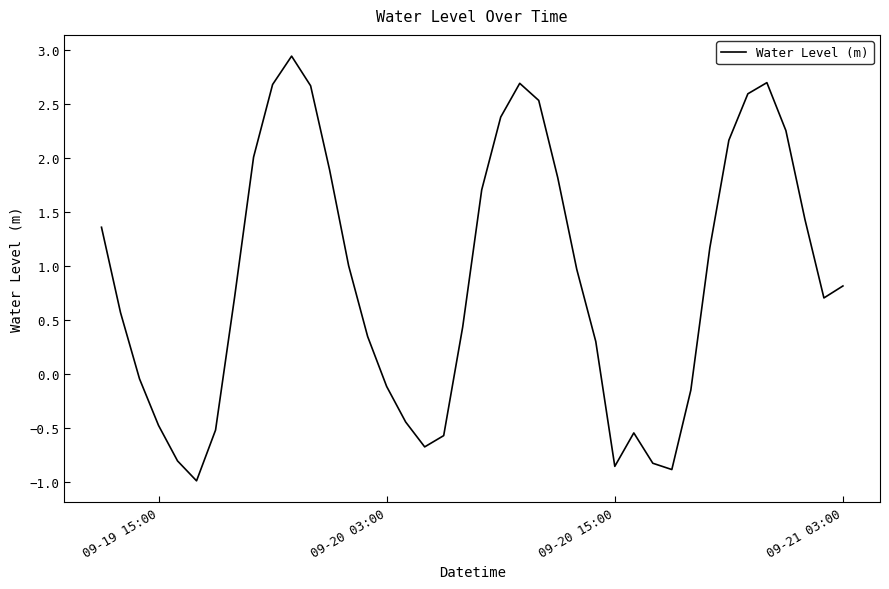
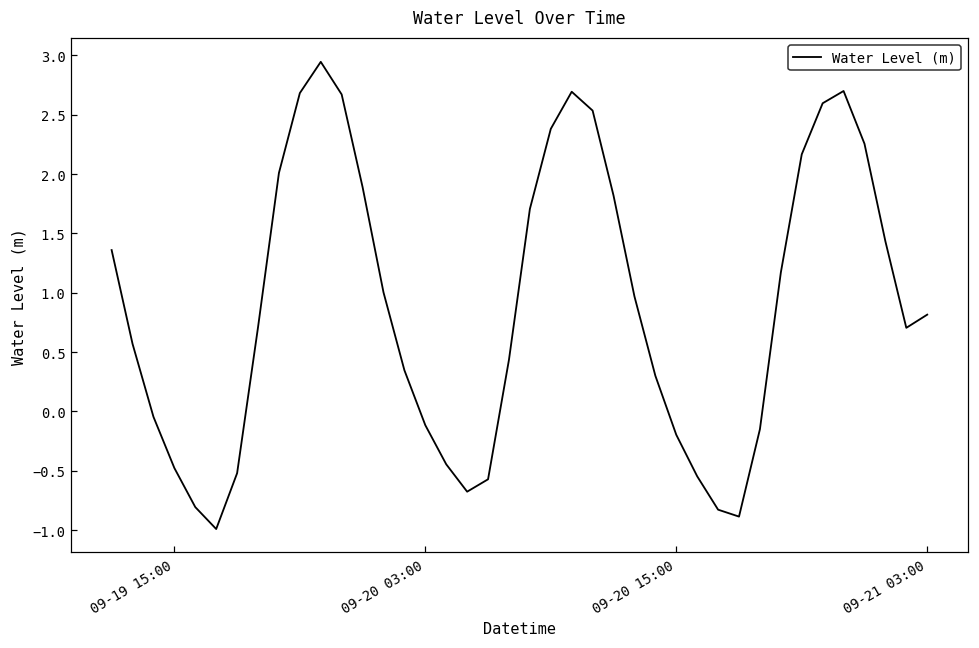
09-20 15:00: -0.86 -> -0.20
